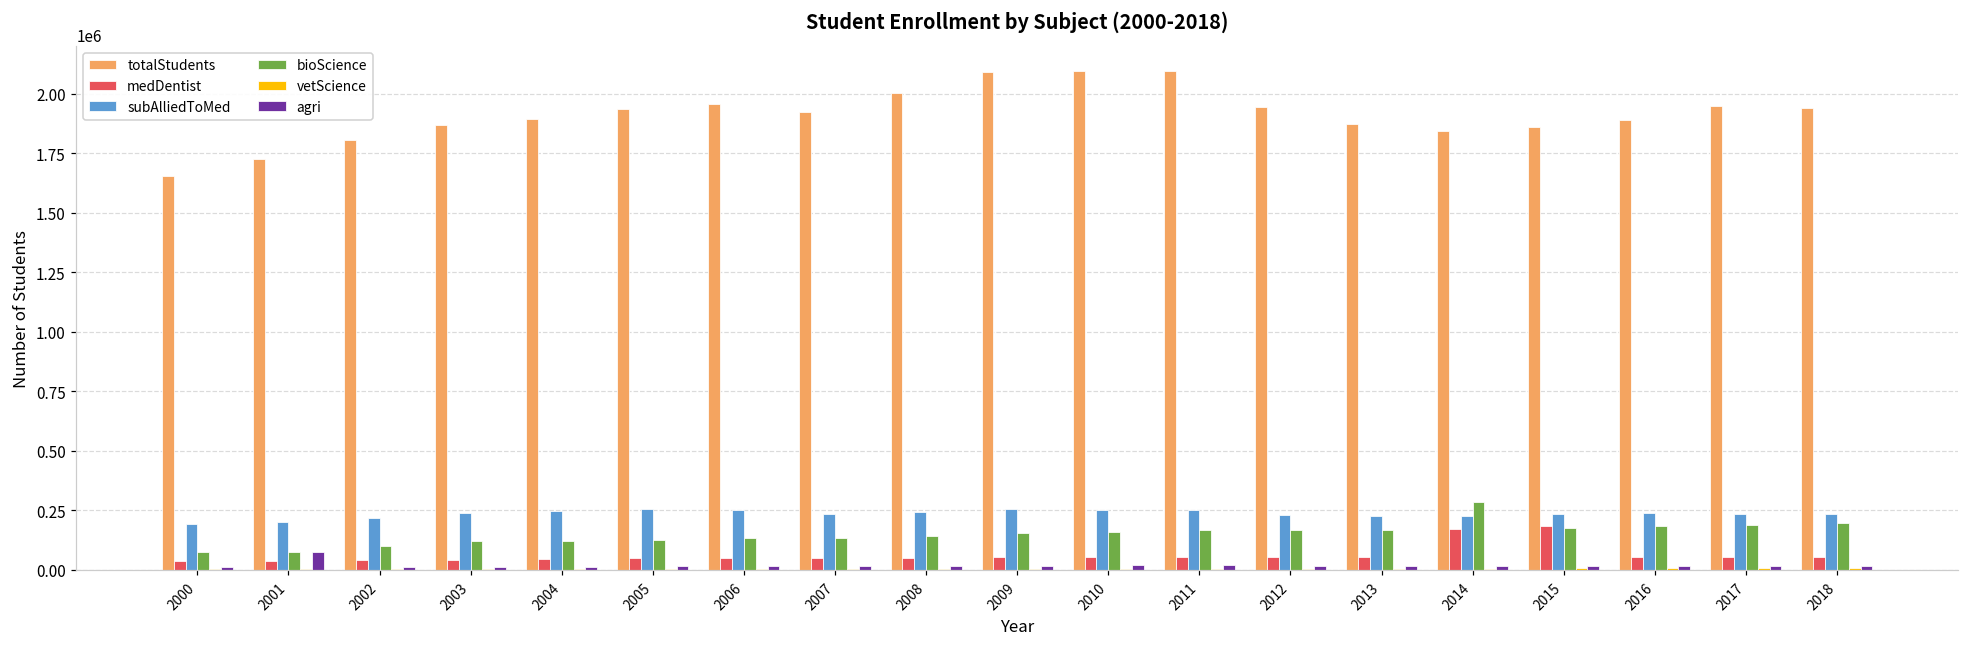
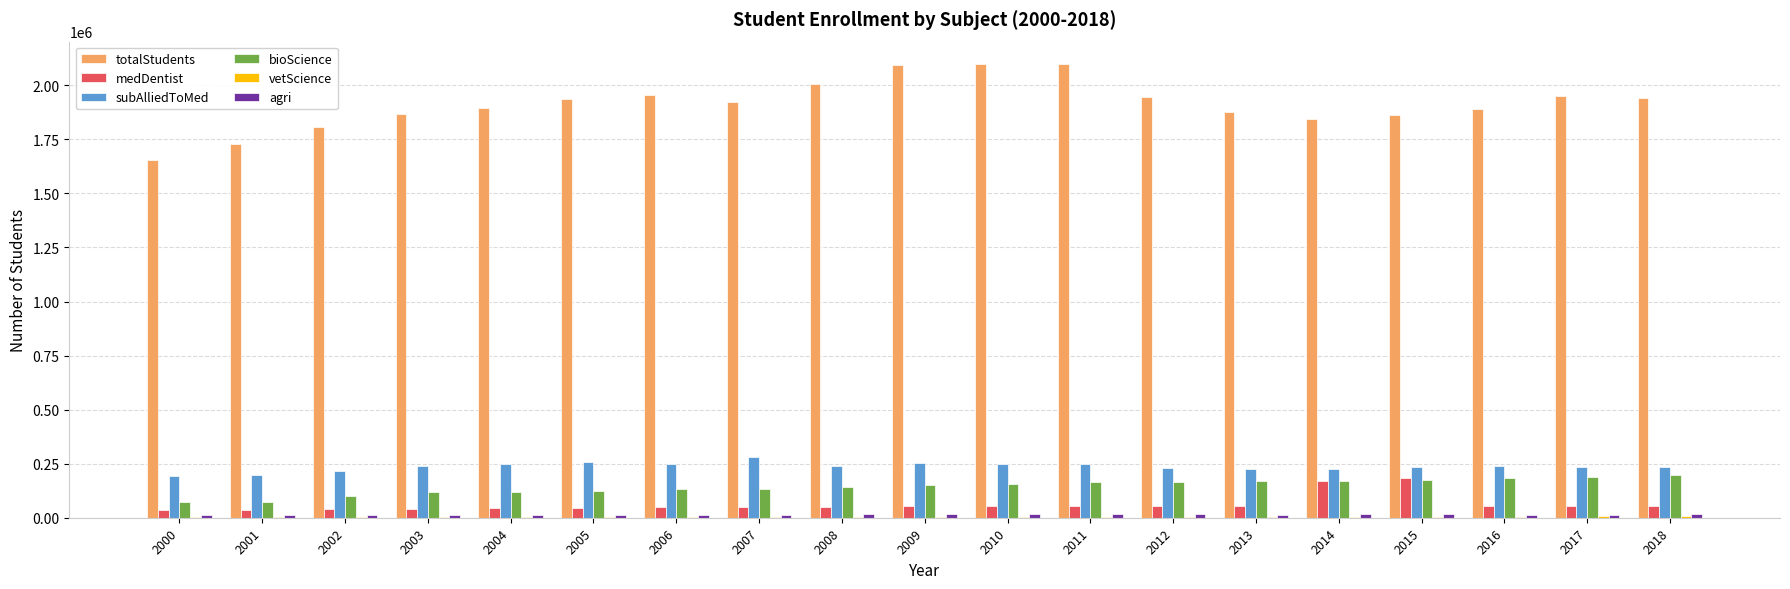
agri, 2001: 70000 -> 10000
subAlliedToMed, 2007: 240000 -> 280000
bioScience, 2014: 280000 -> 170000
